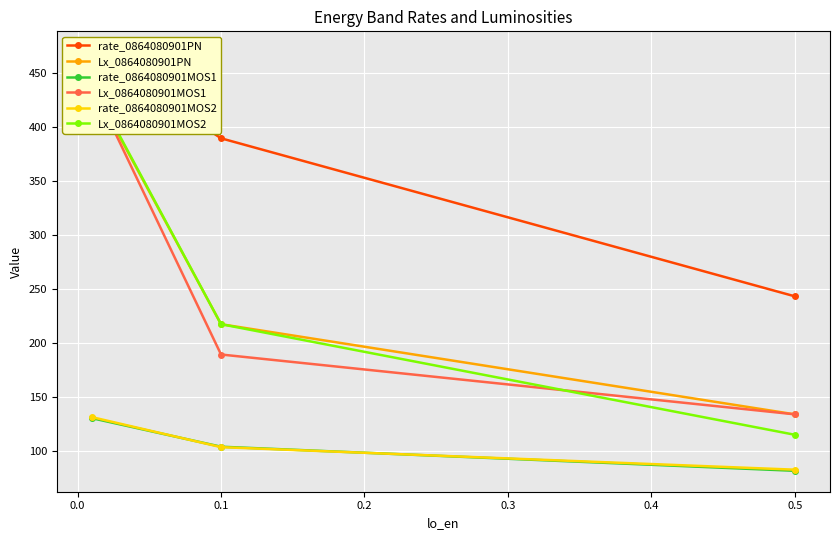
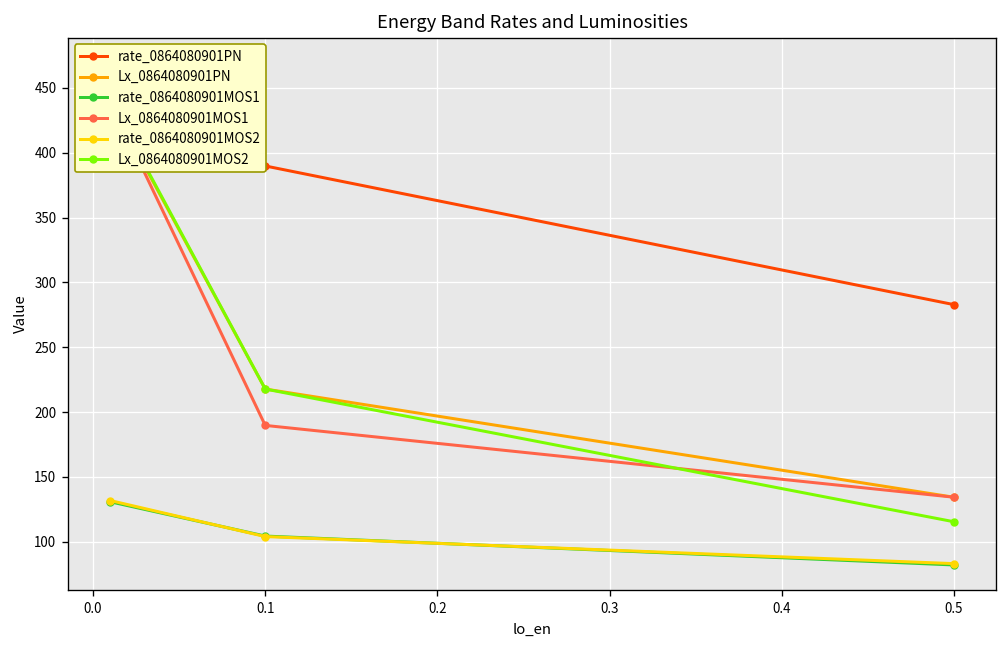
rate_0864080901PN, 0.5: 244 -> 283
